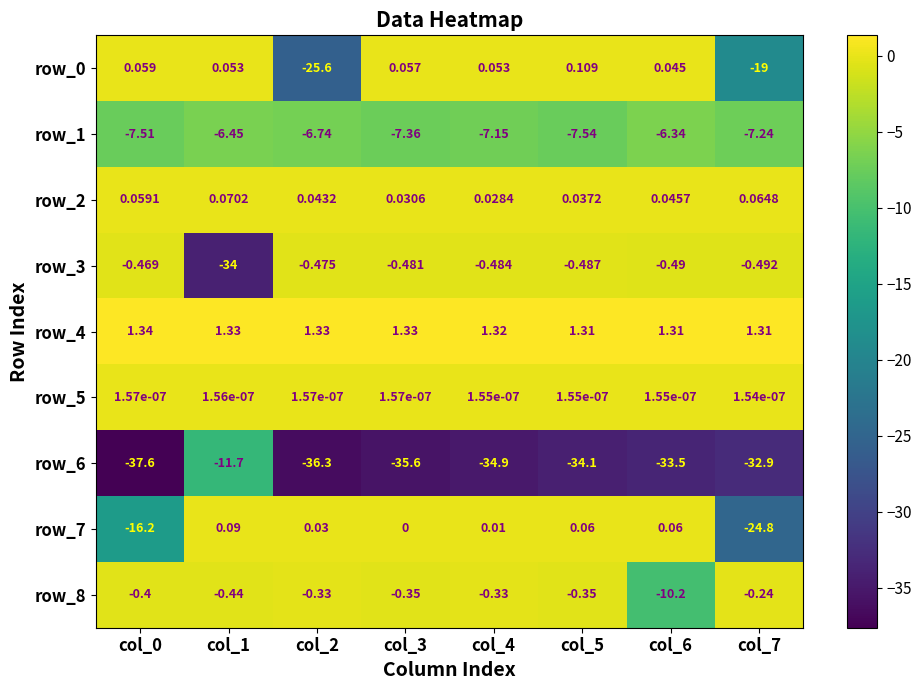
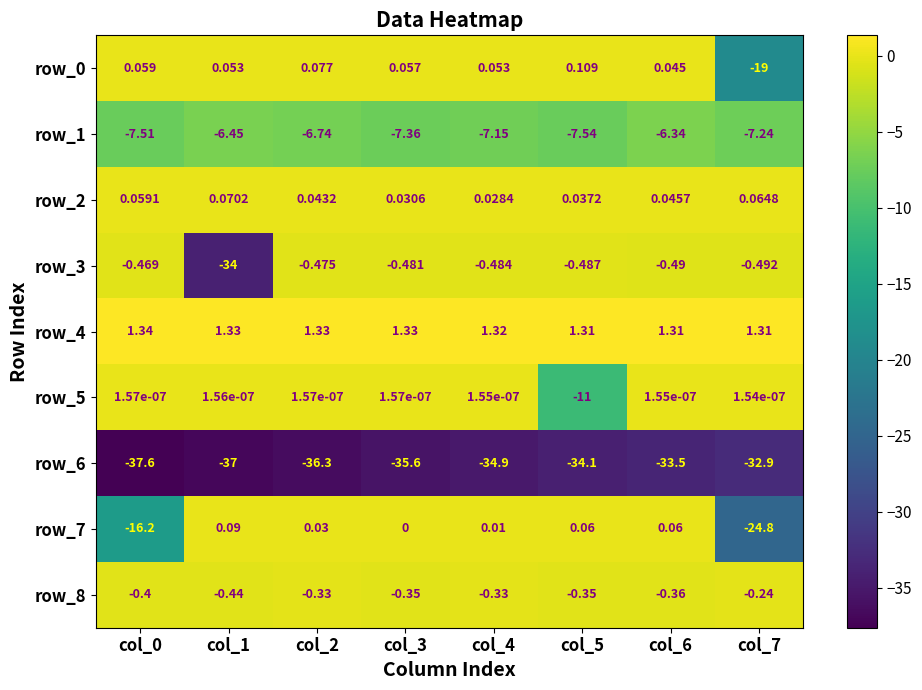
row_0, col_2: -25.6 -> 0.077
row_5, col_5: 1.55e-07 -> -11
row_6, col_1: -11.7 -> -37
row_8, col_6: -10.2 -> -0.36
